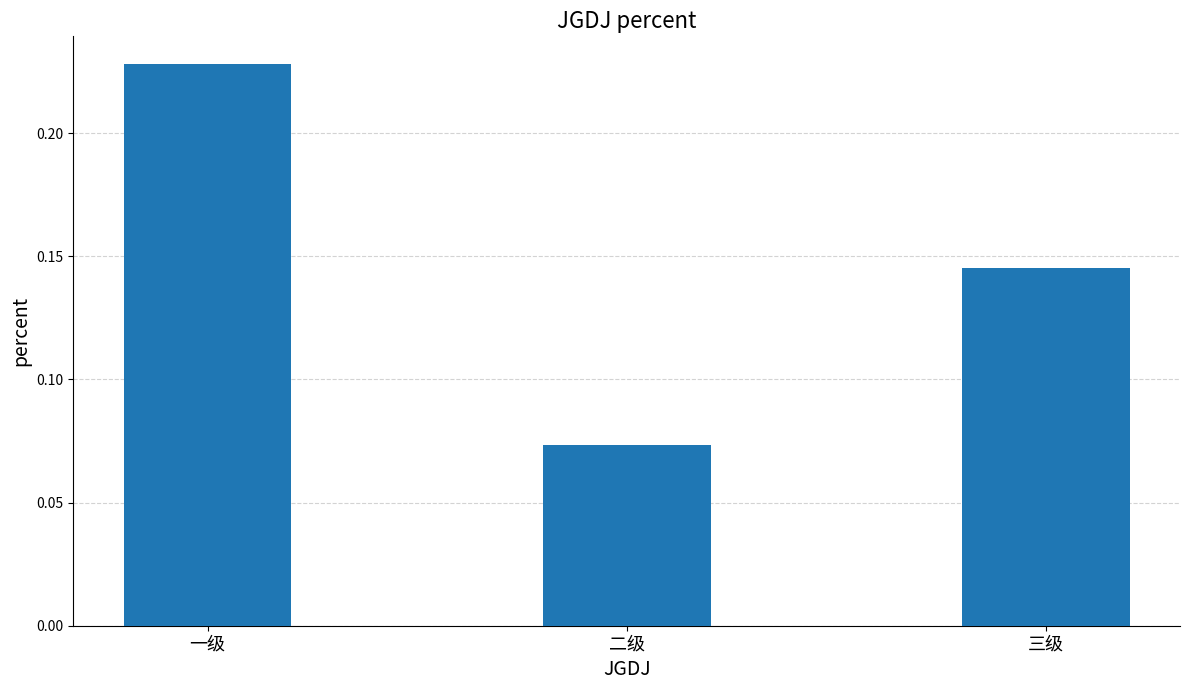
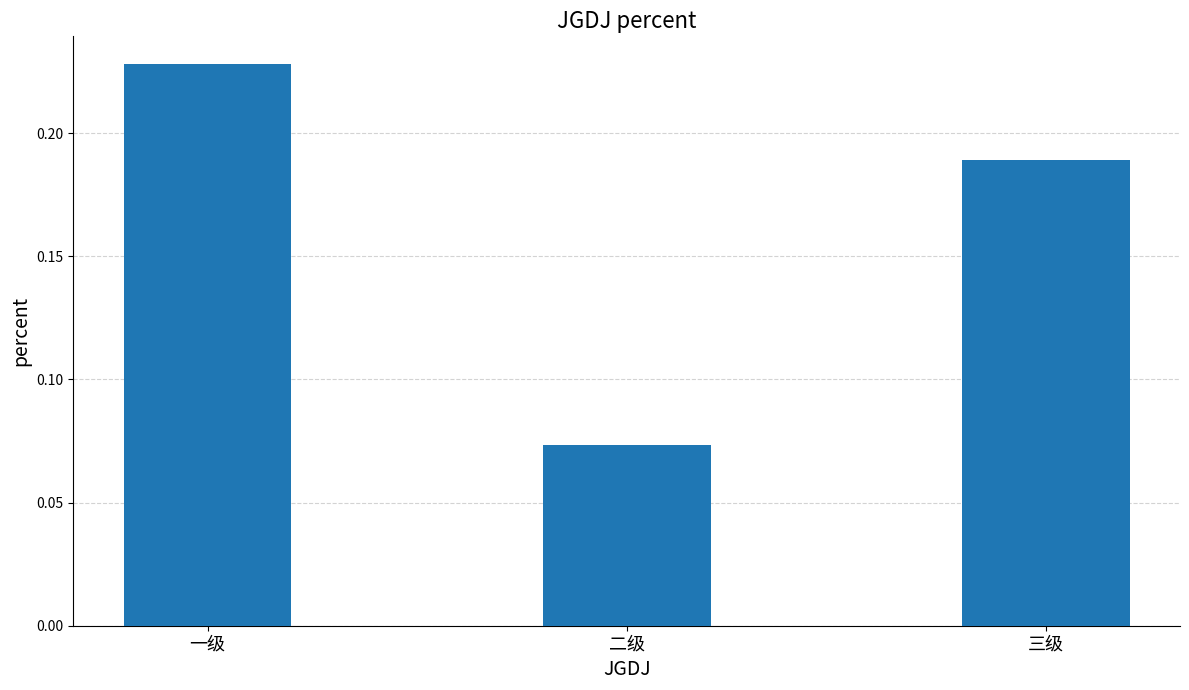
三级: 0.145 -> 0.189
